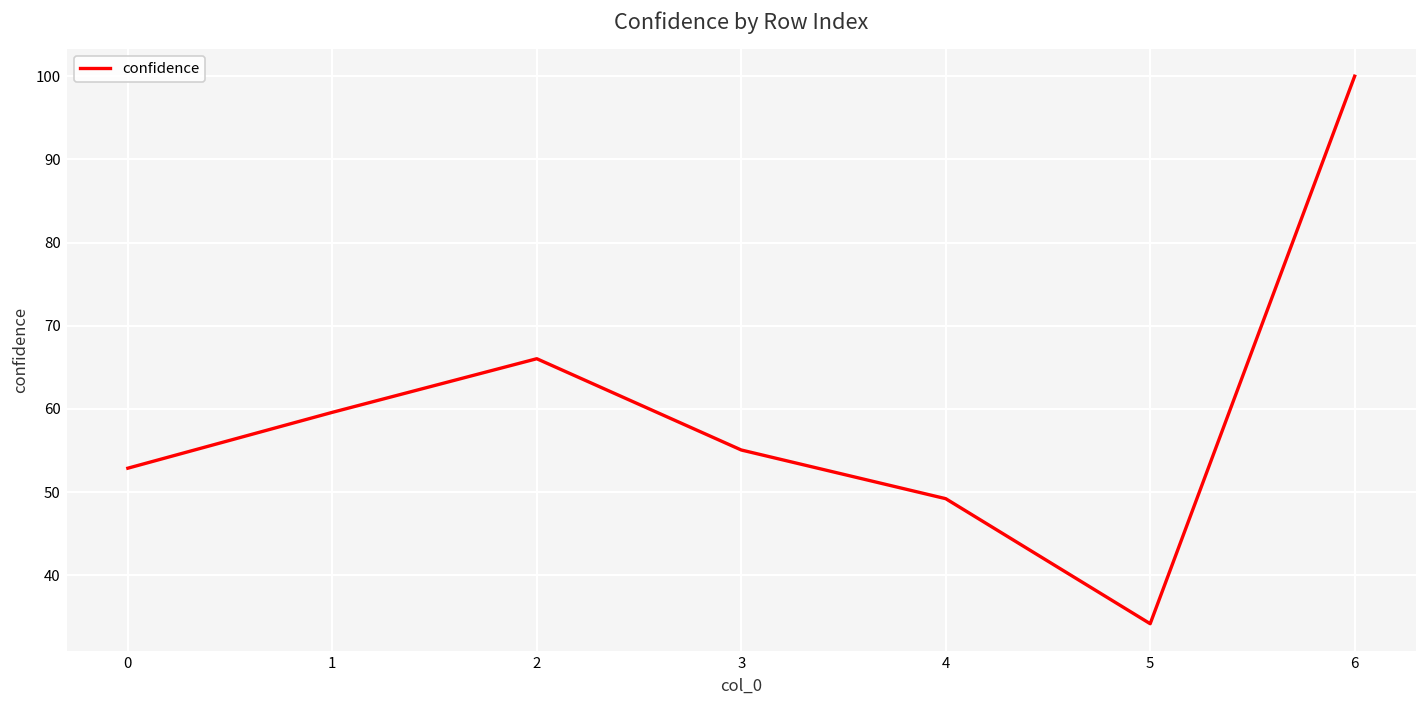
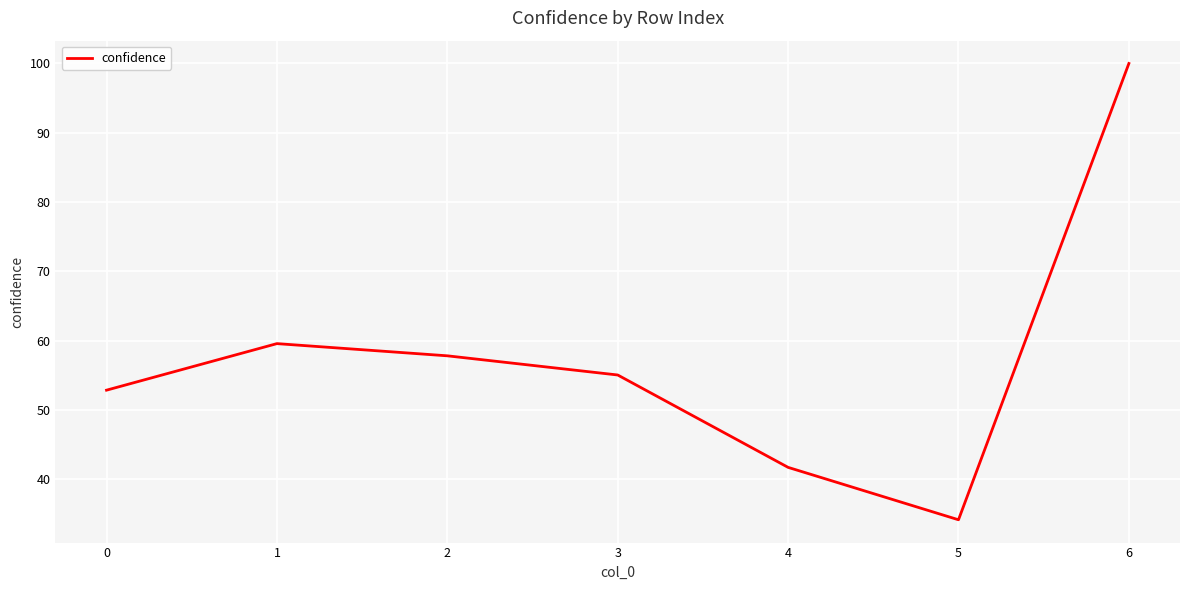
2: 66 -> 58
4: 49 -> 42
